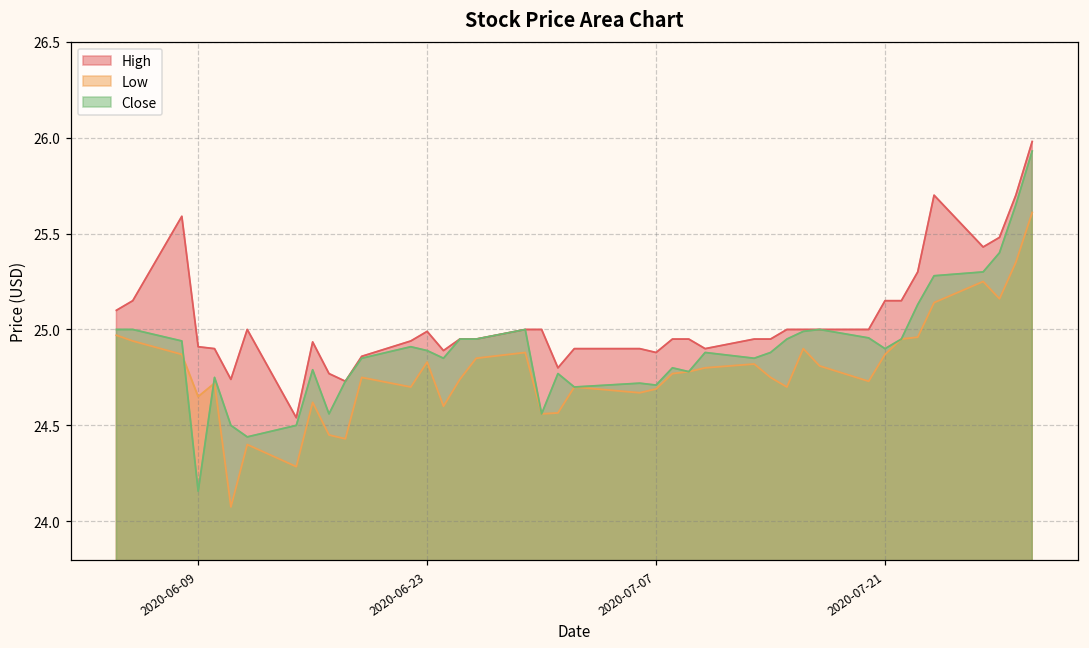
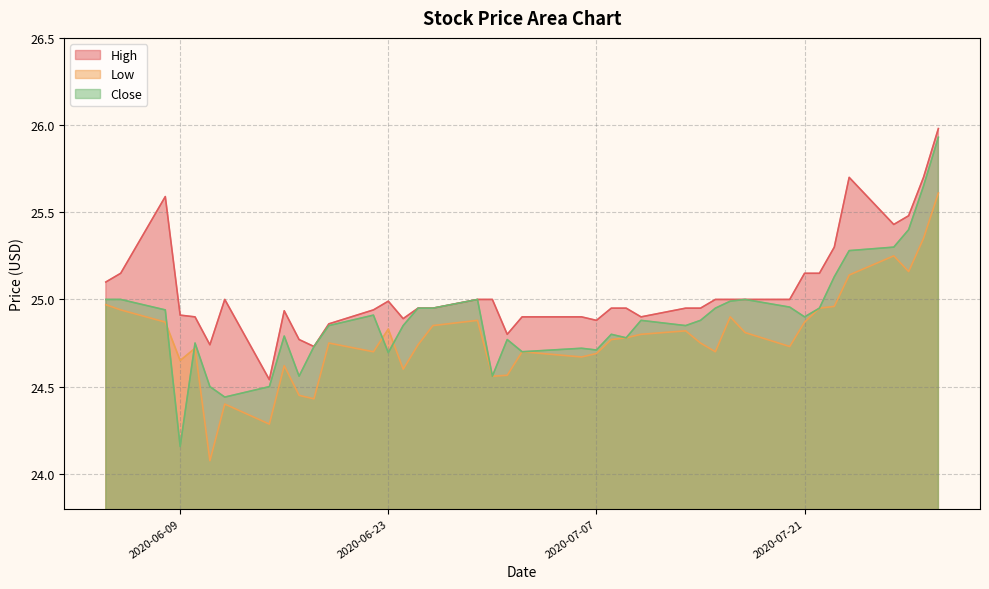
Close, 2020-06-23: 24.89 -> 24.70
